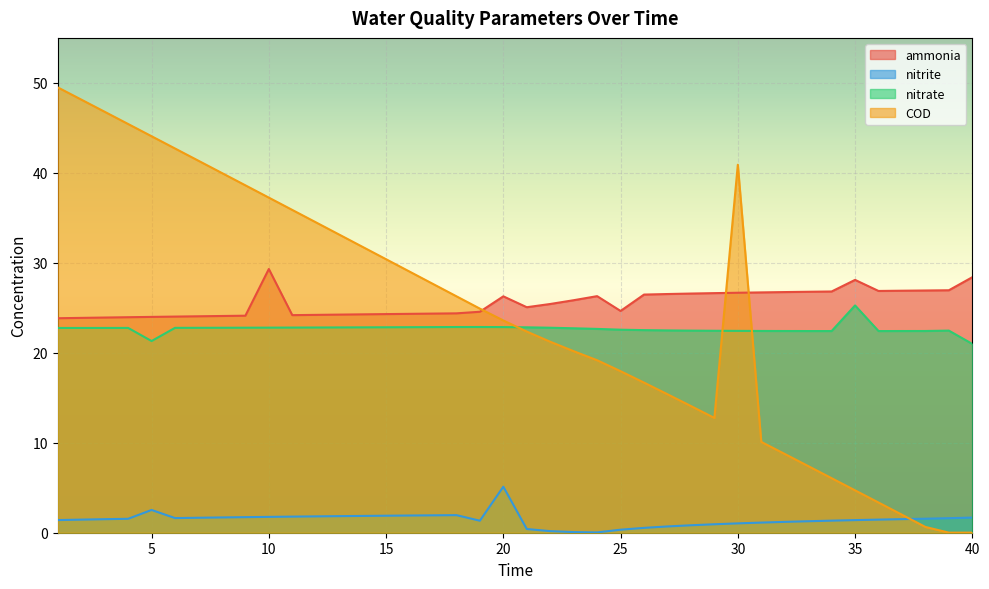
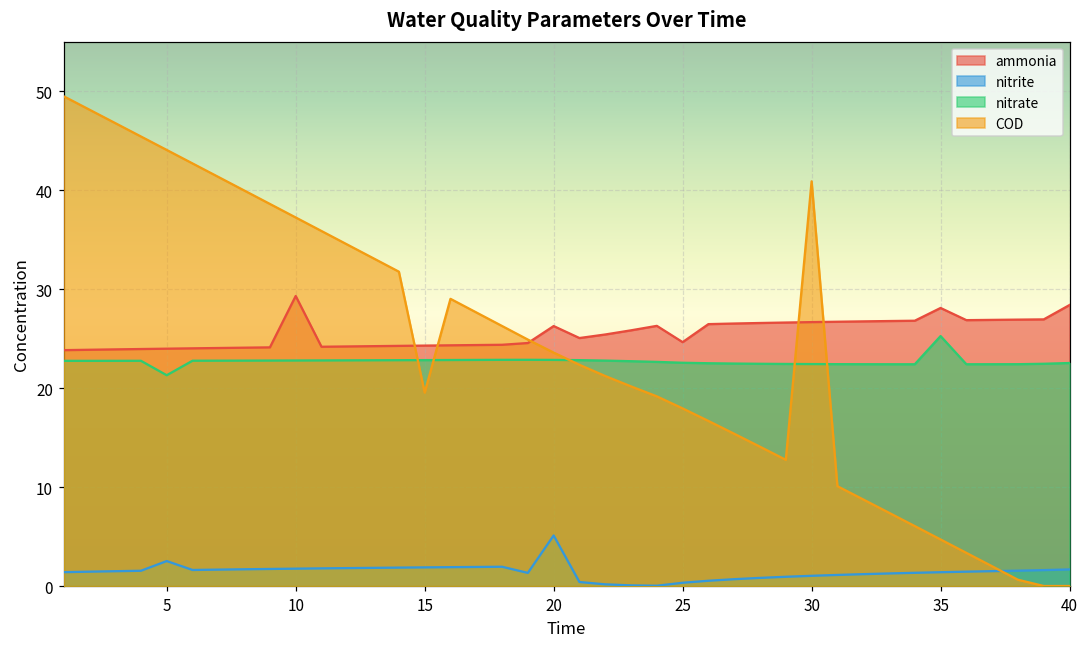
COD, 15: 30 -> 20
nitrate, 40: 21 -> 23
